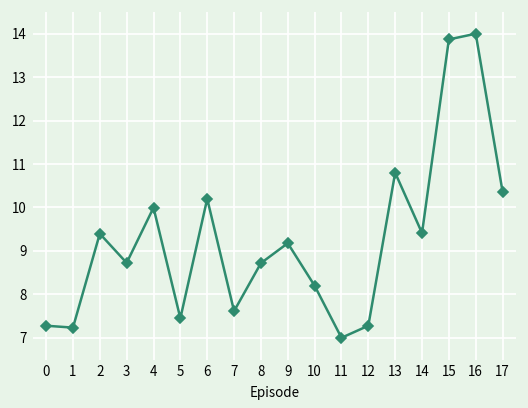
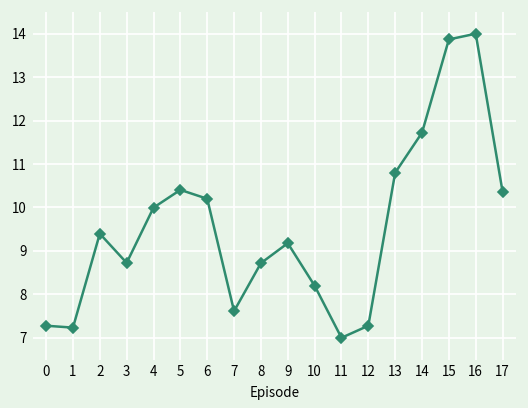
5: 7.4 -> 10.4
14: 9.4 -> 11.7
